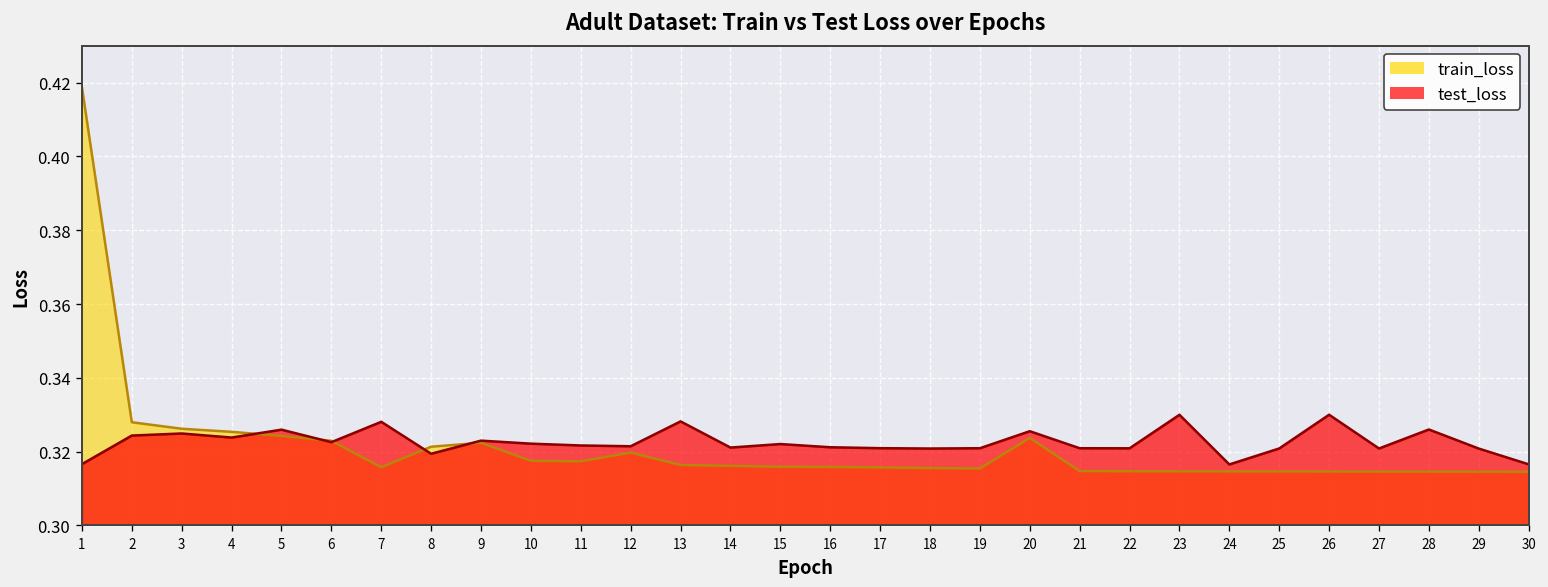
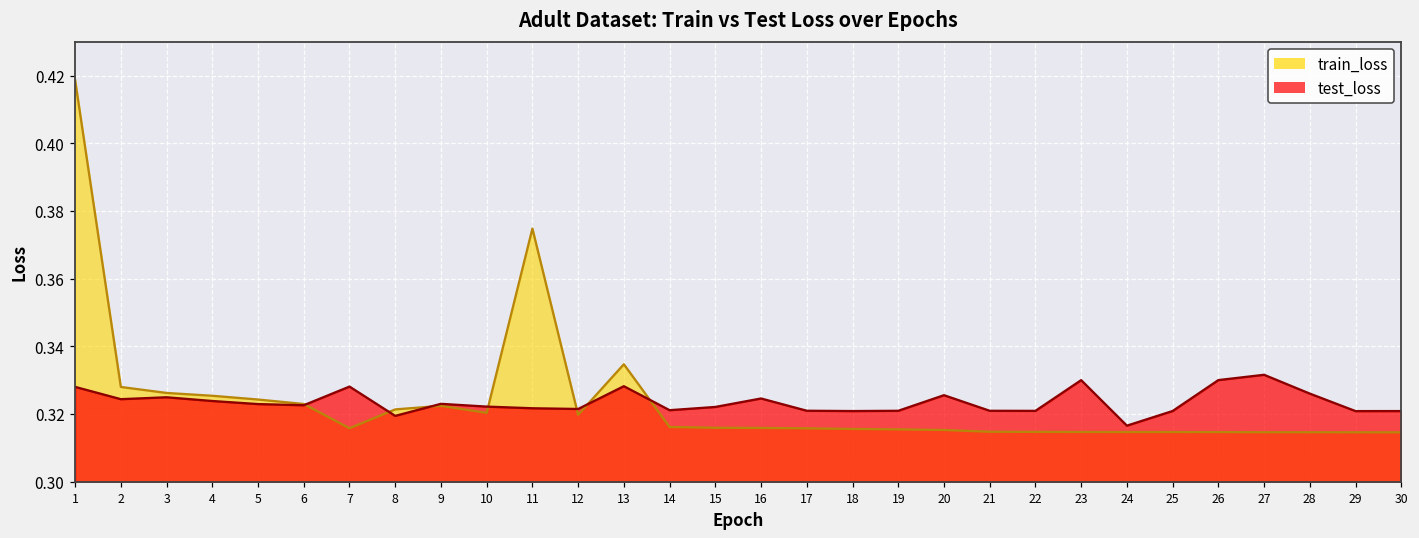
test_loss, 1: 0.317 -> 0.328
test_loss, 5: 0.326 -> 0.323
train_loss, 10: 0.318 -> 0.320
train_loss, 11: 0.317 -> 0.375
train_loss, 13: 0.316 -> 0.335
test_loss, 16: 0.321 -> 0.325
train_loss, 20: 0.324 -> 0.315
test_loss, 27: 0.321 -> 0.332
test_loss, 30: 0.317 -> 0.321
